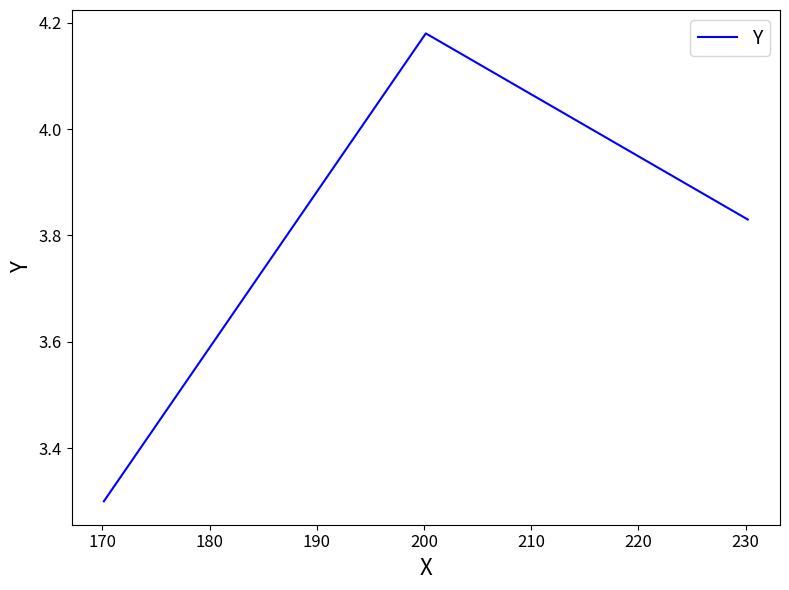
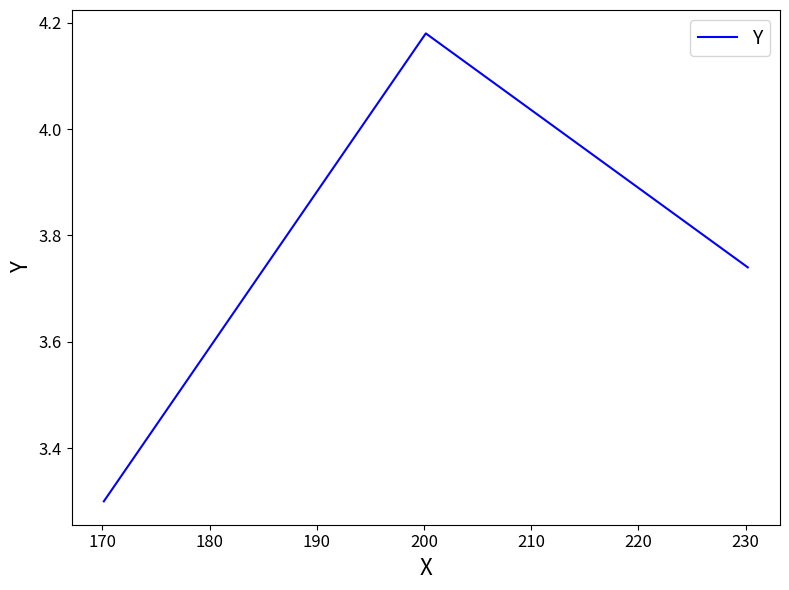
230: 3.83 -> 3.74
